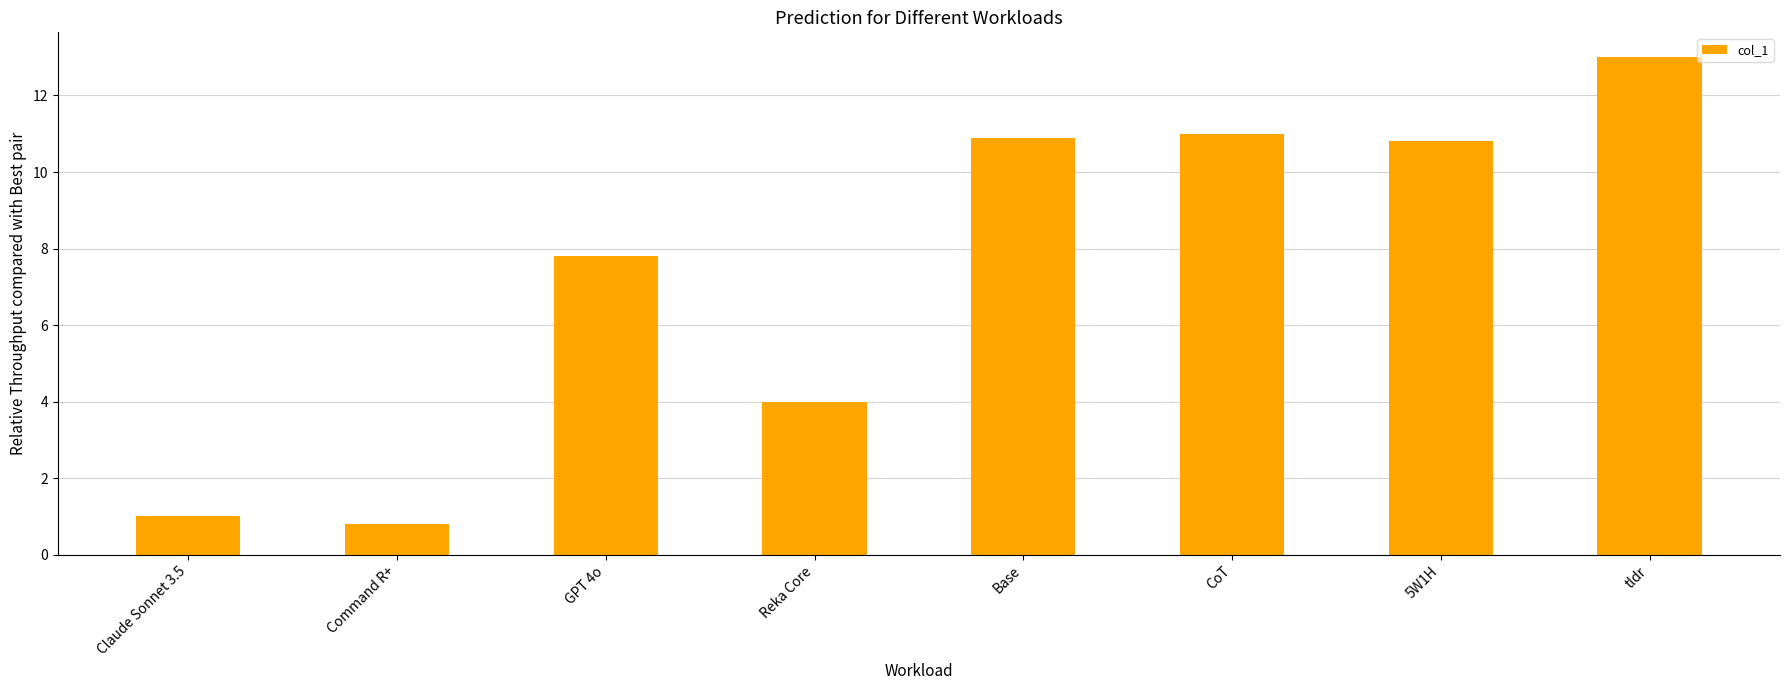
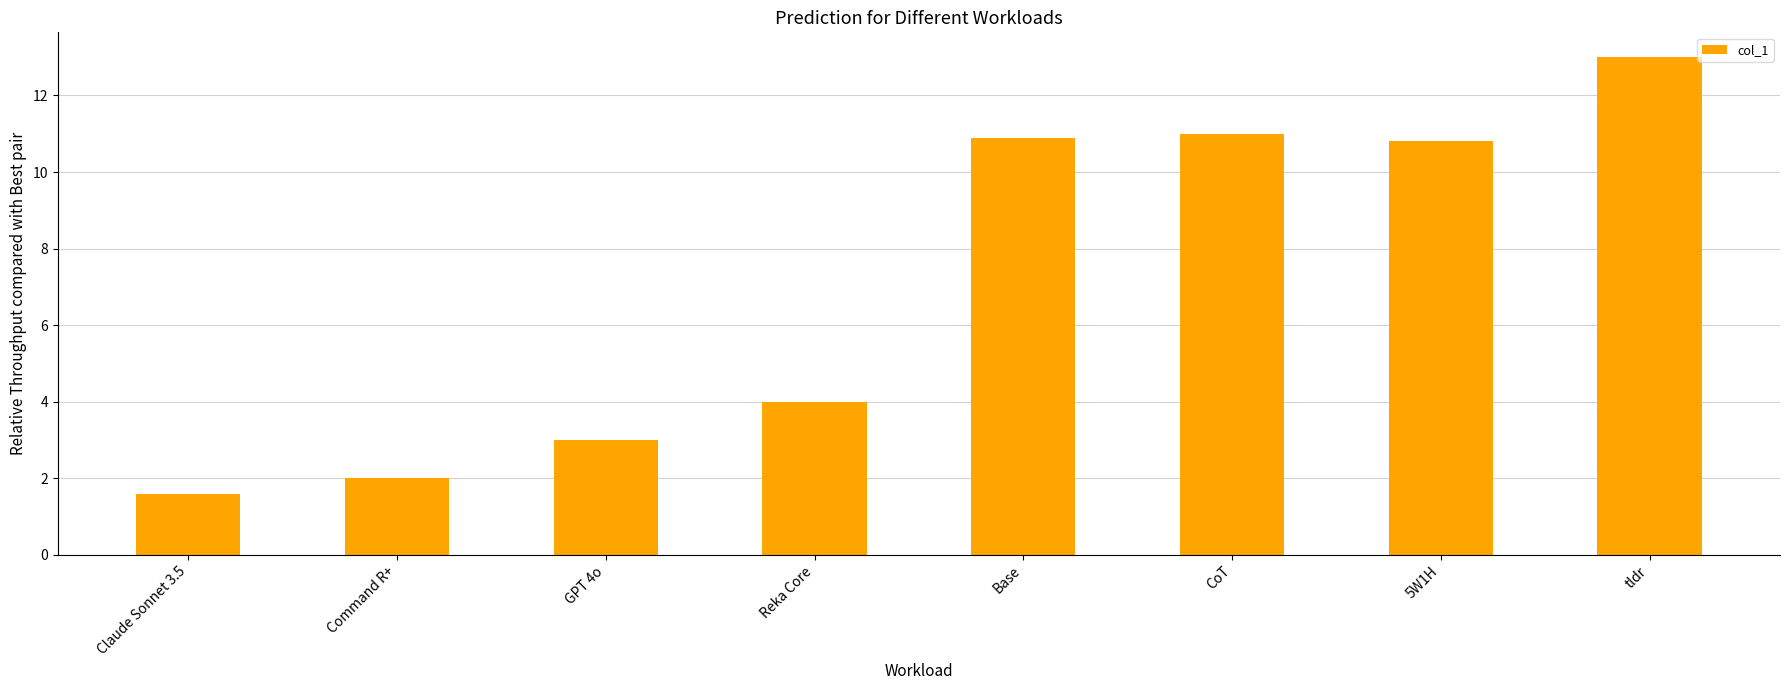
Claude Sonnet 3.5: 1.0 -> 1.6
Command R+: 0.8 -> 2.0
GPT 4o: 7.8 -> 3.0
